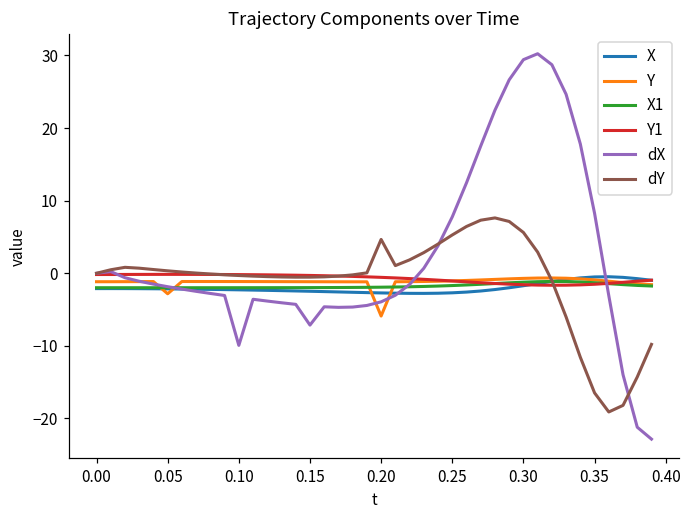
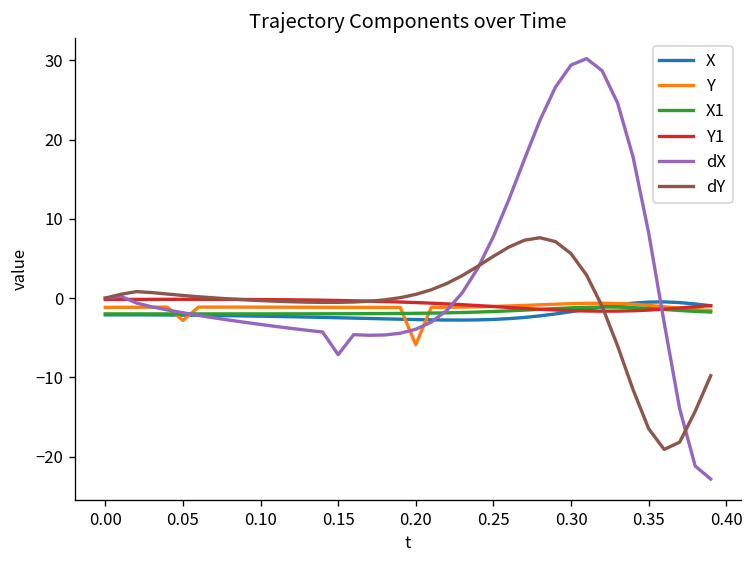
dX, 0.10: -10 -> -3
dY, 0.20: 5 -> 0
